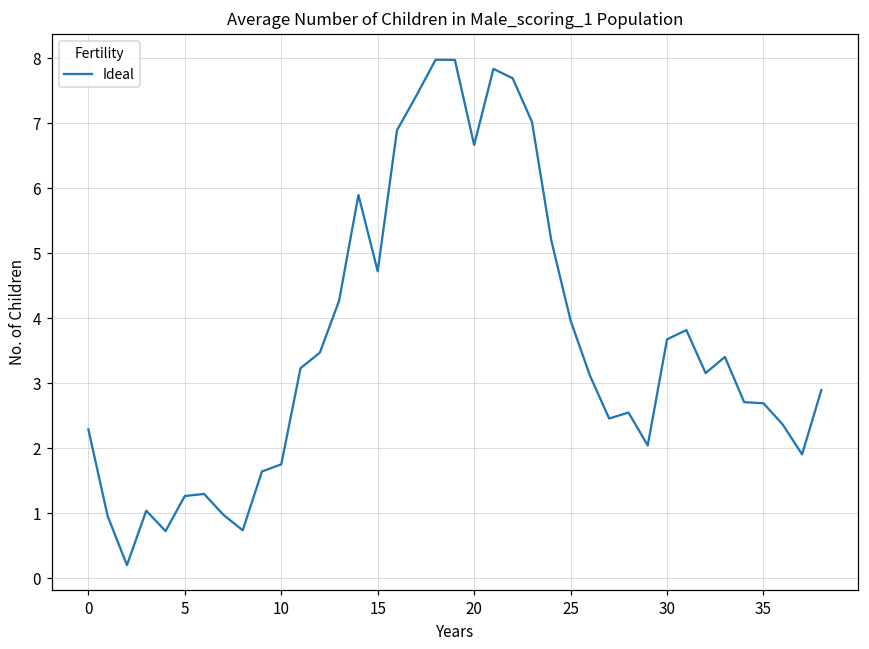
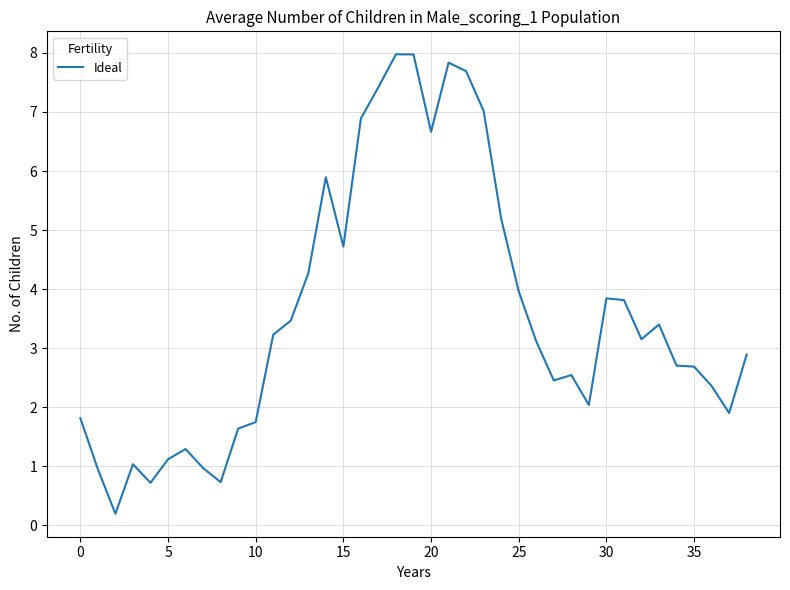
0: 2.3 -> 1.8
5: 1.3 -> 1.1
30: 3.7 -> 3.8
